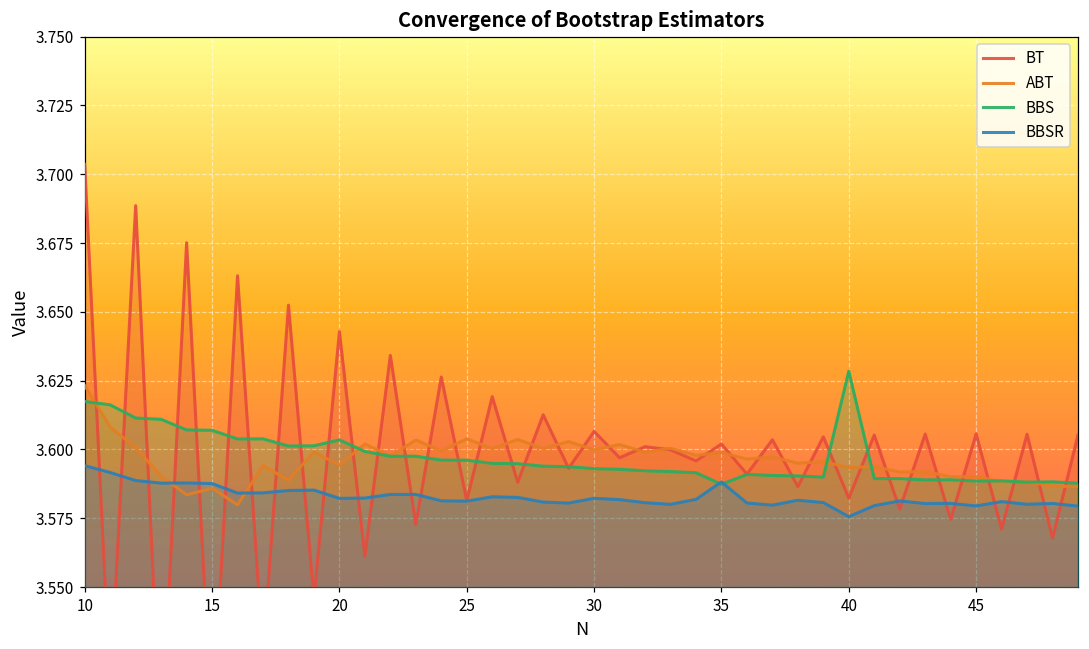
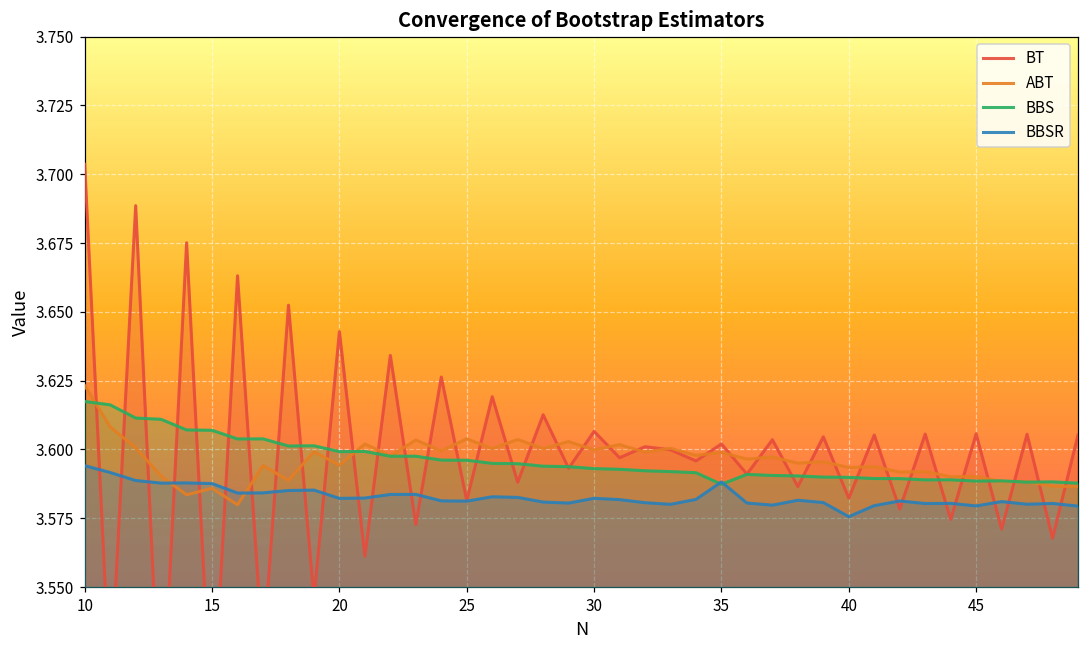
BBS, 20: 3.603 -> 3.599
BBS, 40: 3.628 -> 3.590
